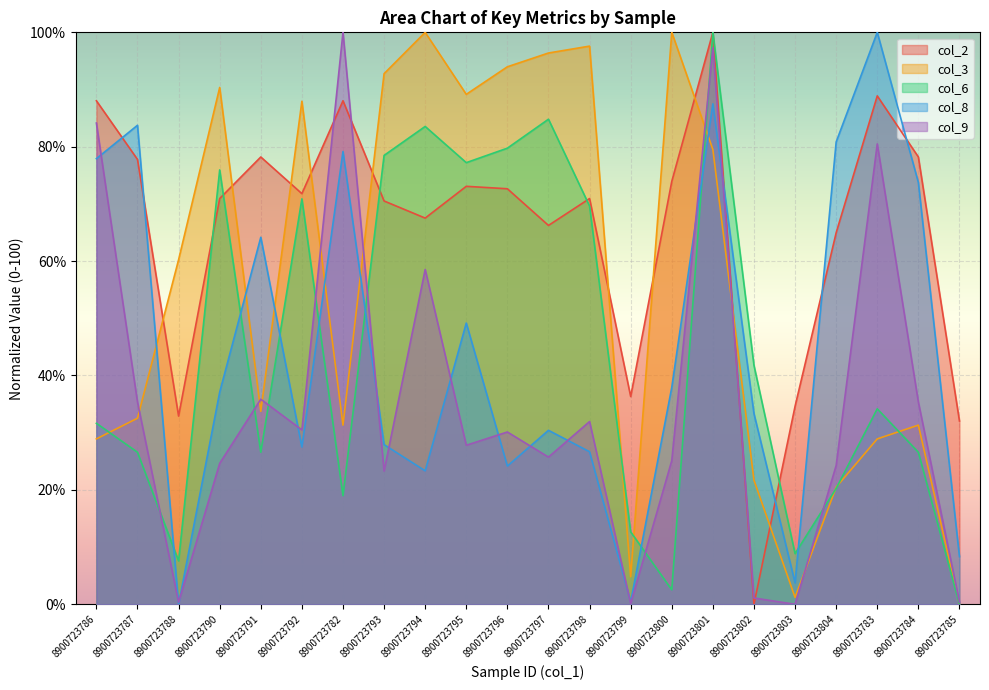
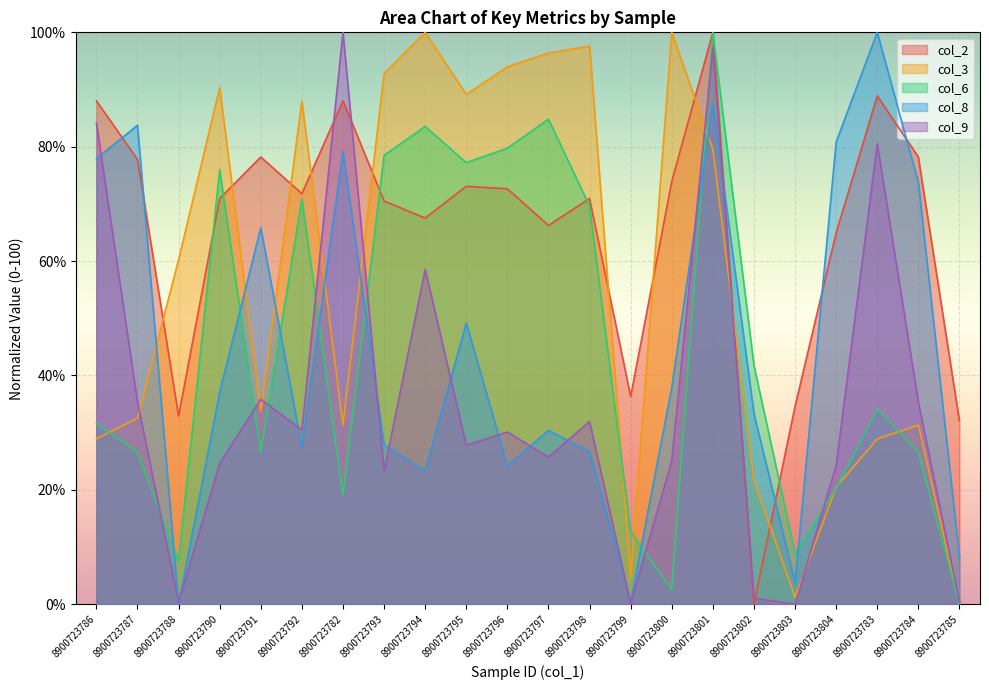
col_8, 8900723791: 64% -> 66%
